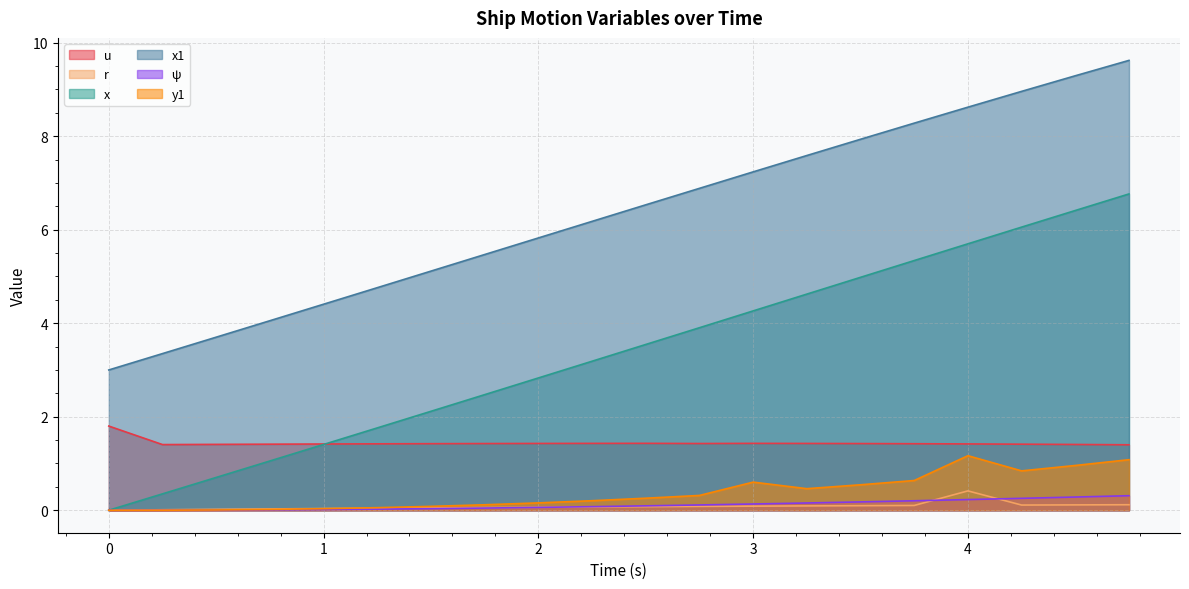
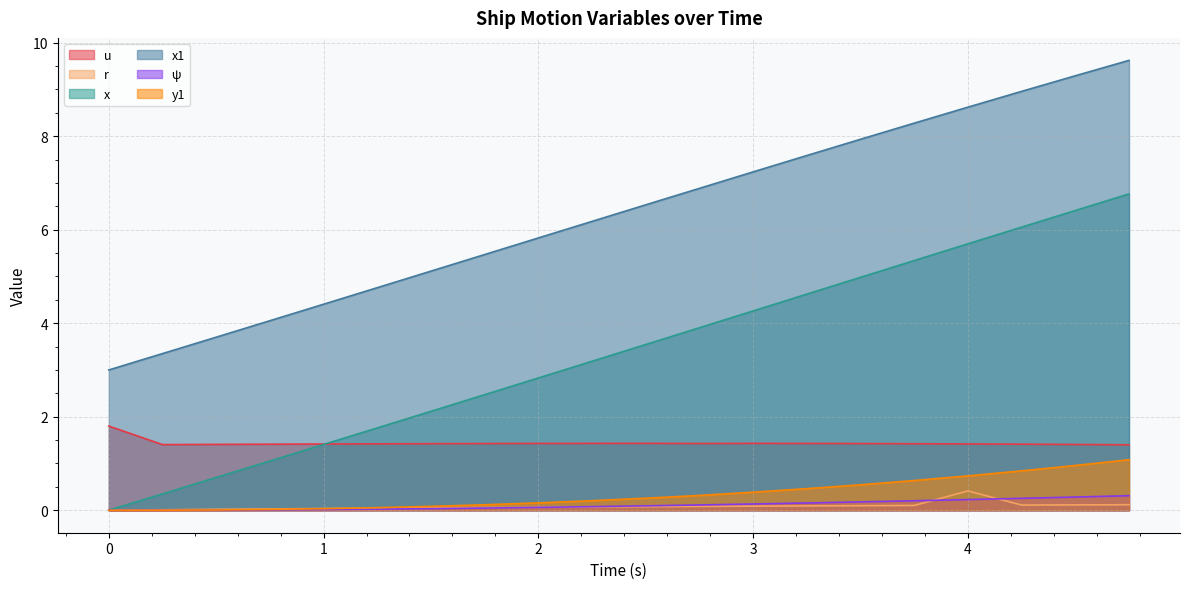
y1, 3: 0.6 -> 0.4
y1, 4: 1.2 -> 0.7
